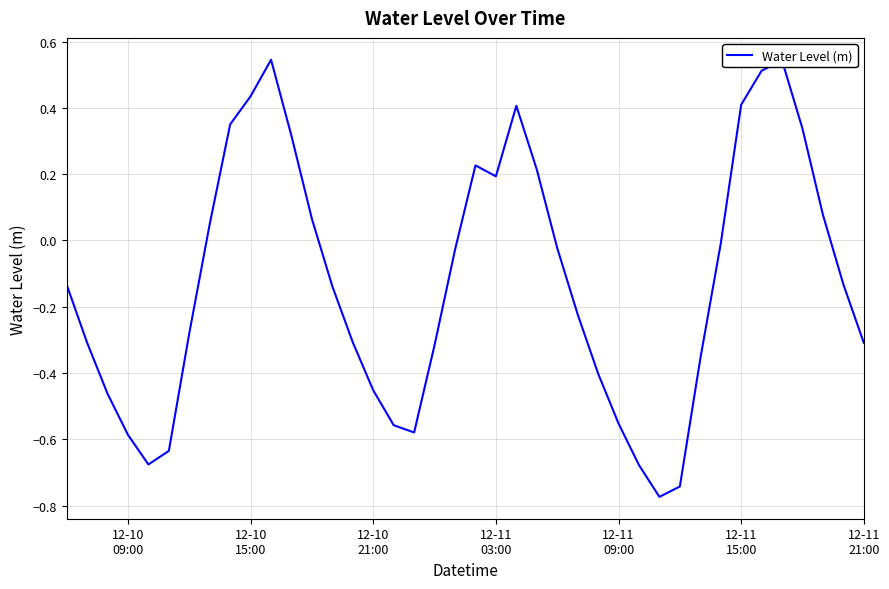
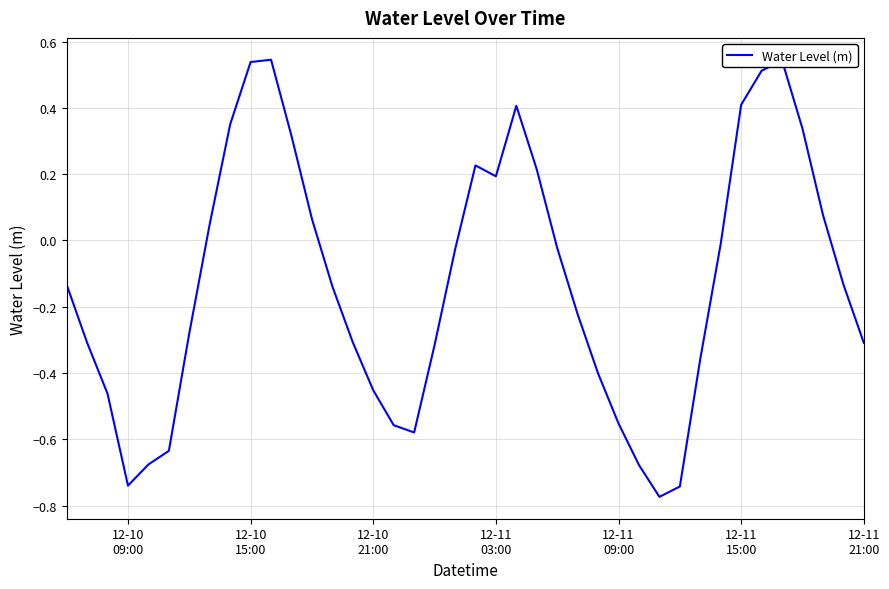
12-10 09:00: -0.59 -> -0.74
12-10 15:00: 0.43 -> 0.54
